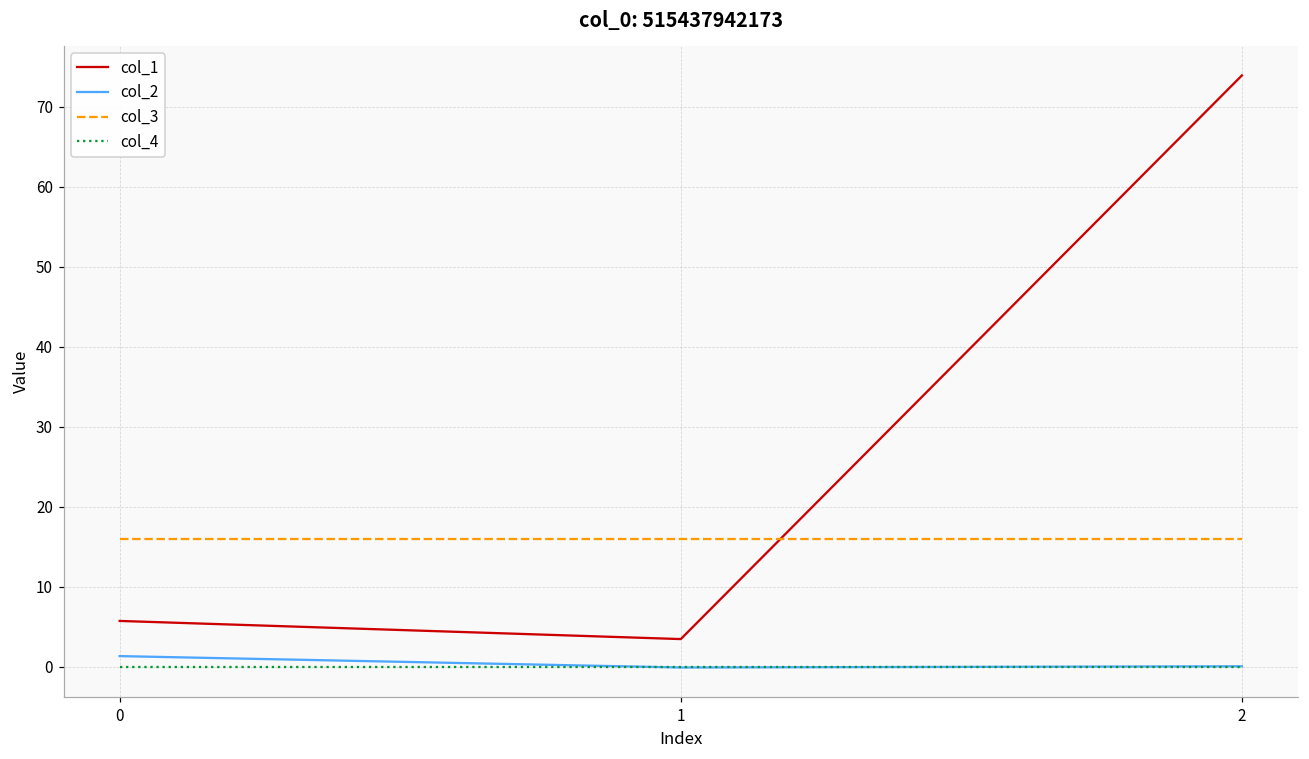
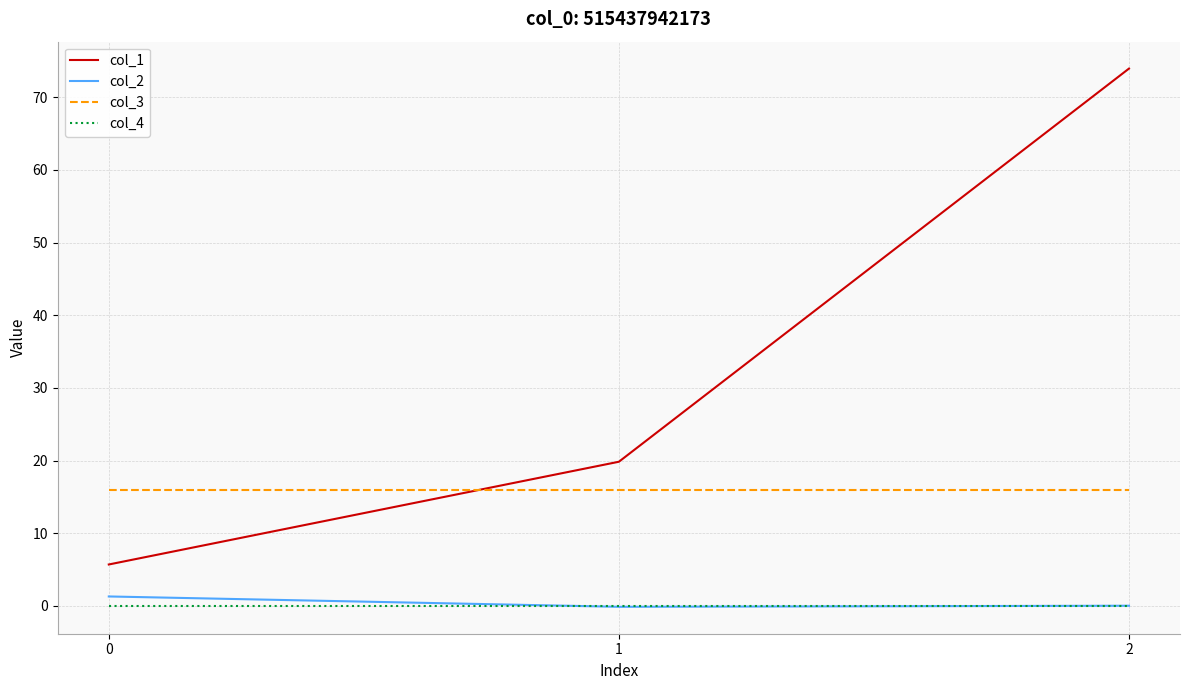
col_1, 1: 3 -> 20
